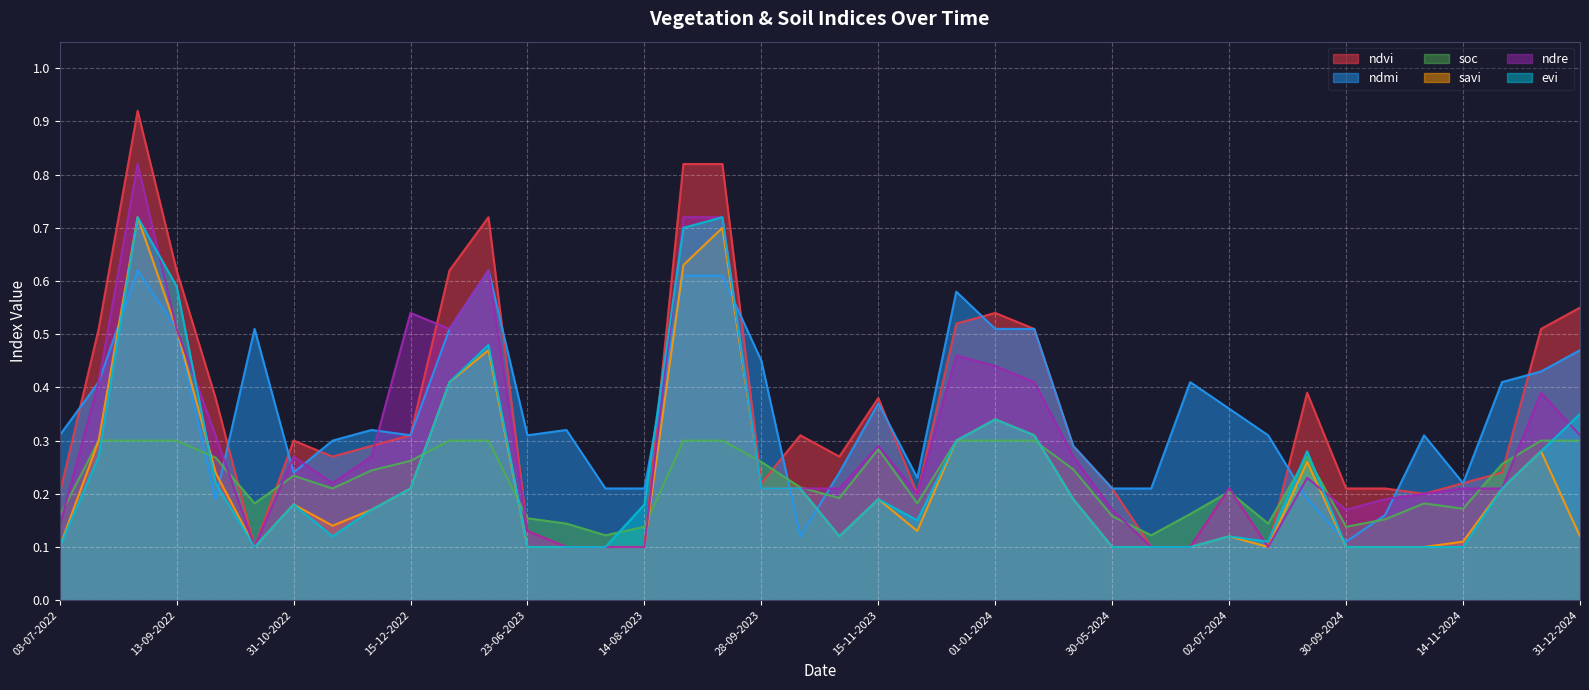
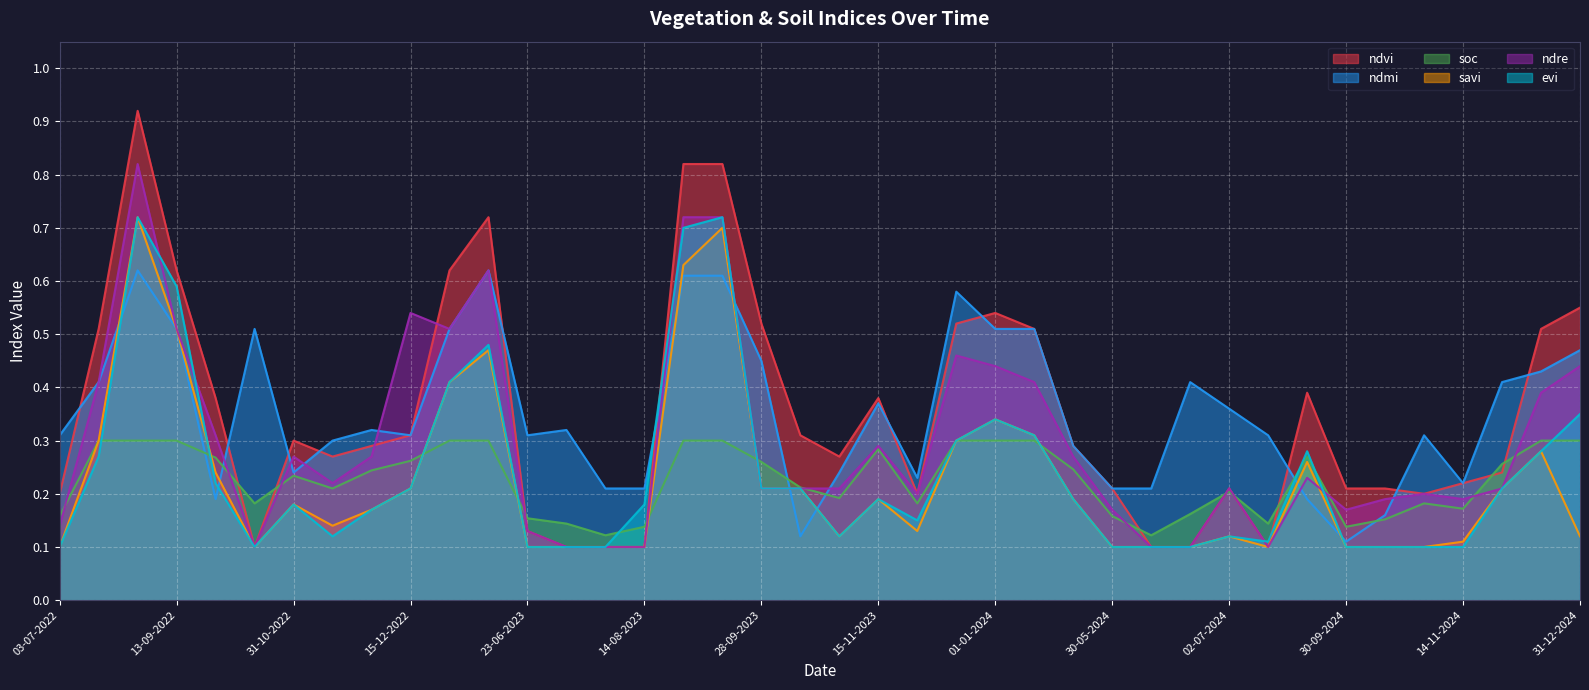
ndvi, 28-09-2023: 0.22 -> 0.52
ndre, 14-11-2024: 0.21 -> 0.19
ndre, 31-12-2024: 0.31 -> 0.44
